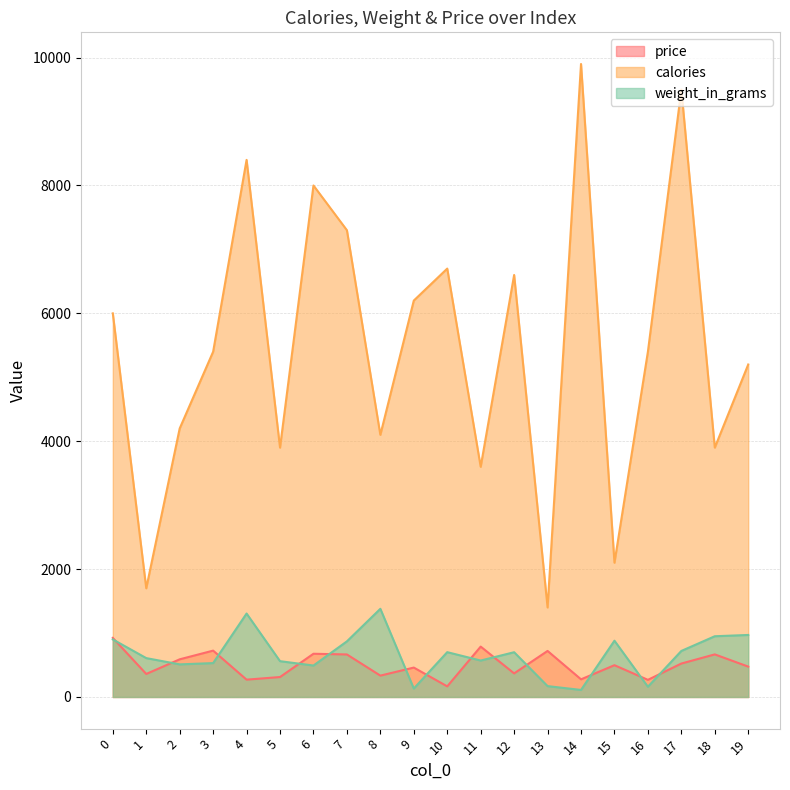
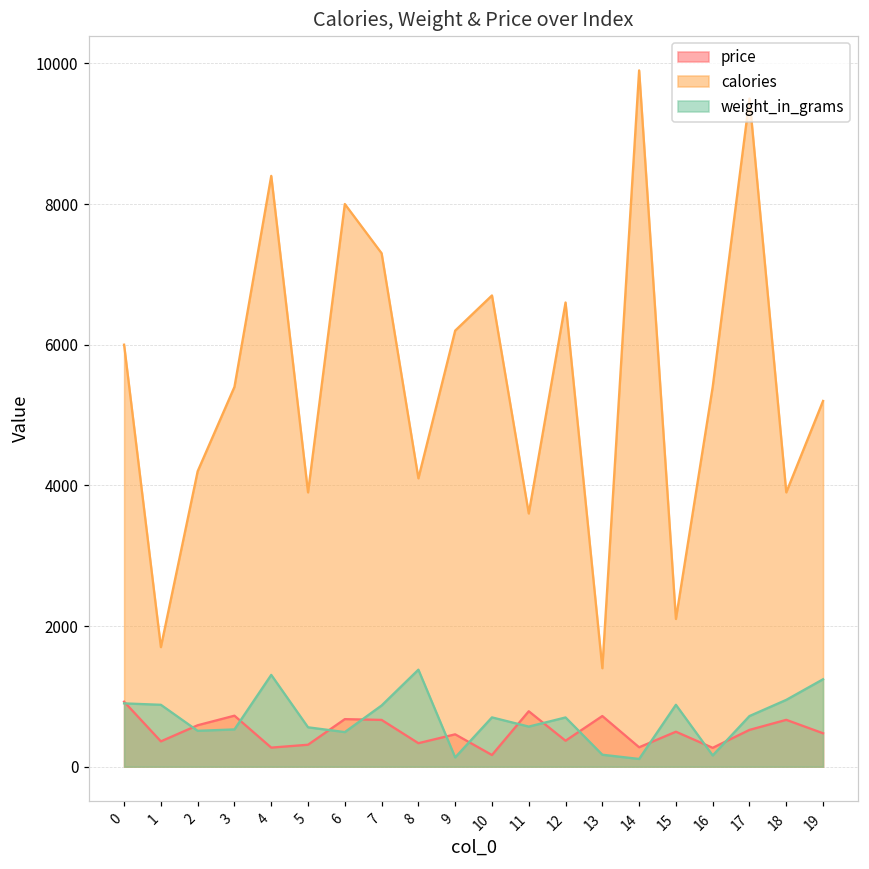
weight_in_grams, 1: 600 -> 900
weight_in_grams, 19: 1000 -> 1200
